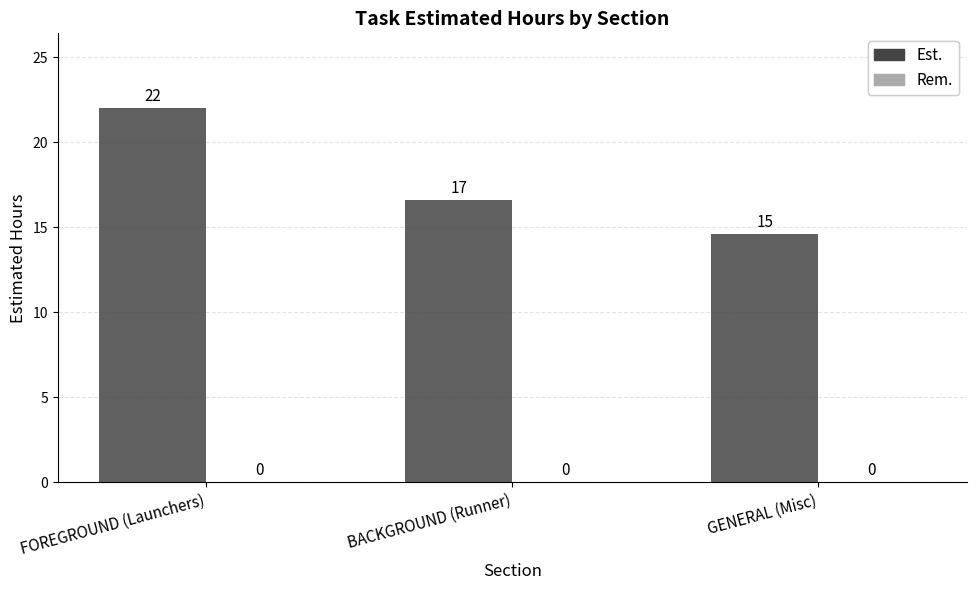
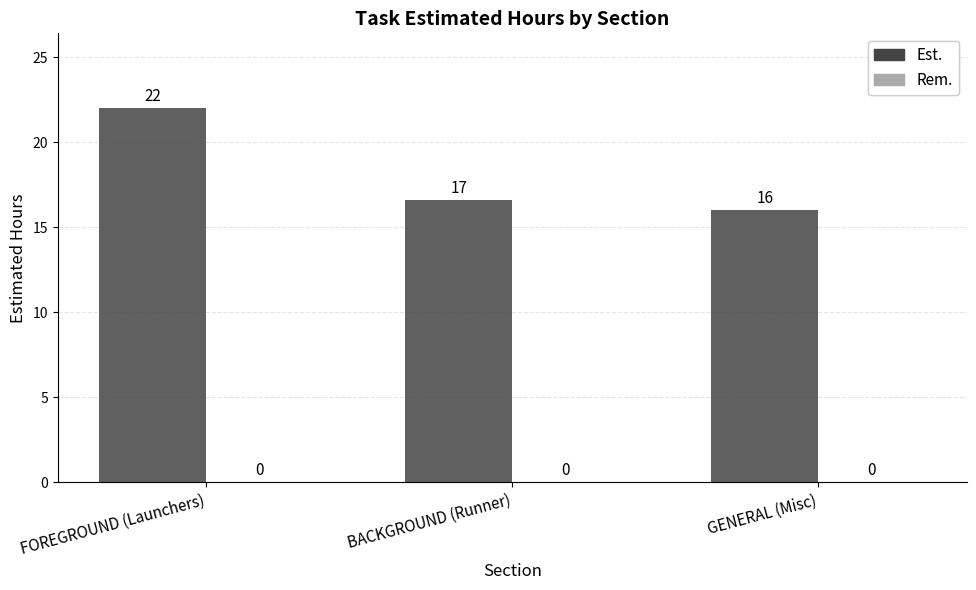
Est., GENERAL (Misc): 15 -> 16
